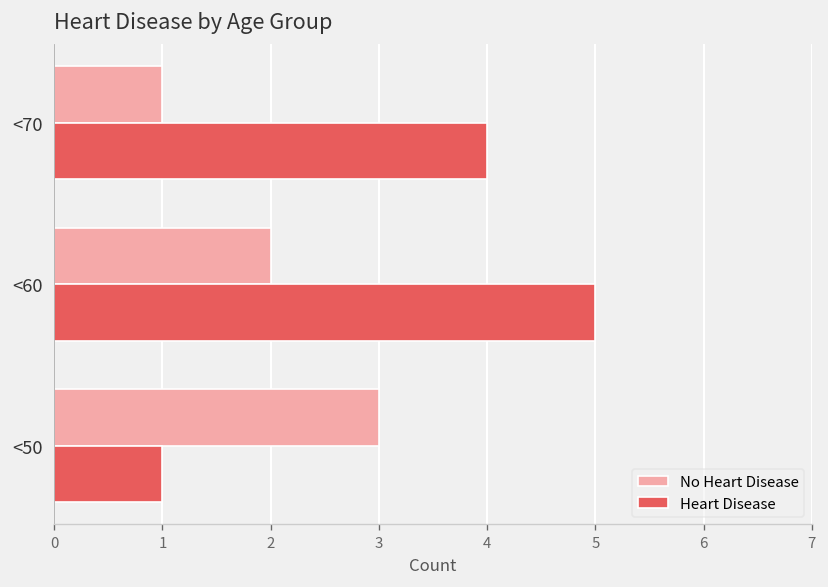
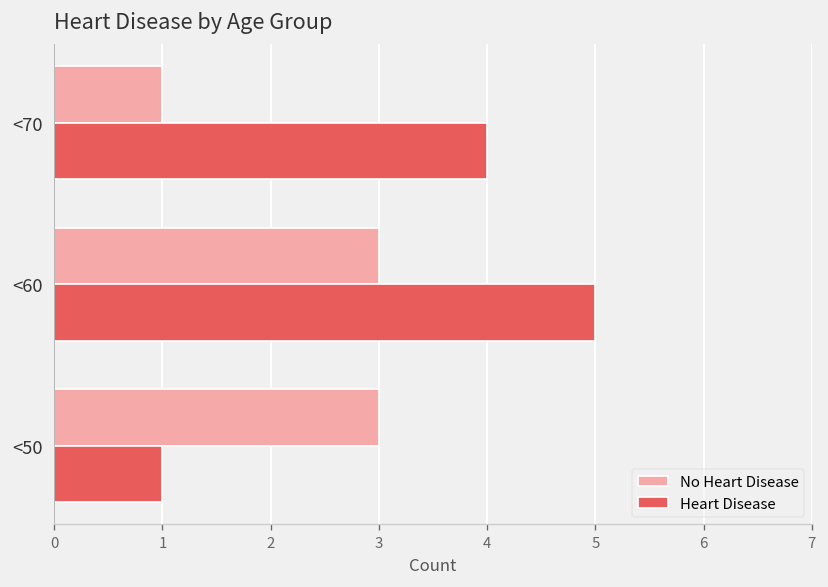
No Heart Disease, <60: 2 -> 3
